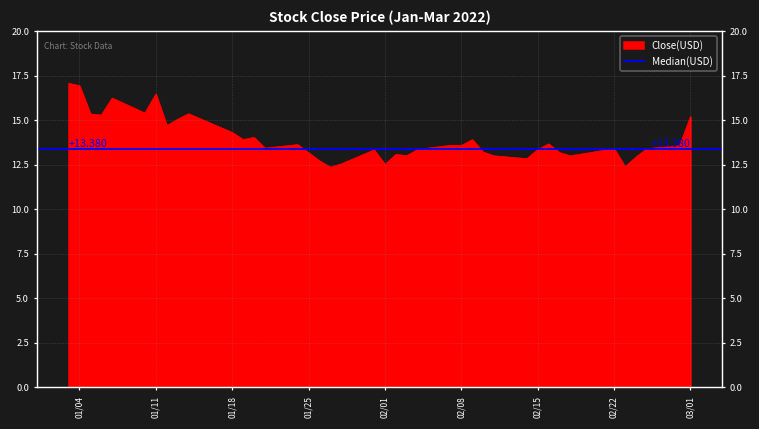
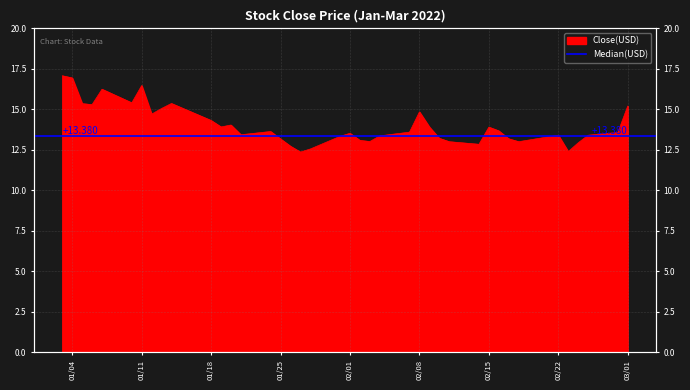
02/01: 12.5 -> 13.5
02/08: 13.6 -> 14.8
02/15: 13.4 -> 13.9
